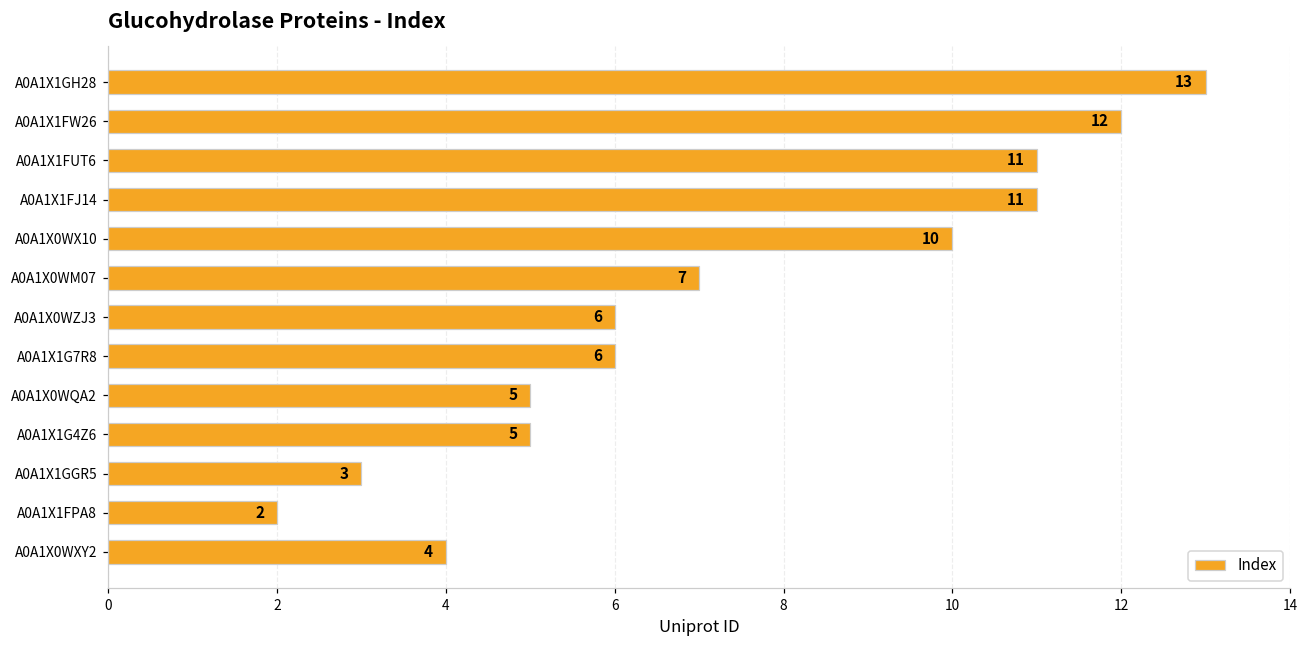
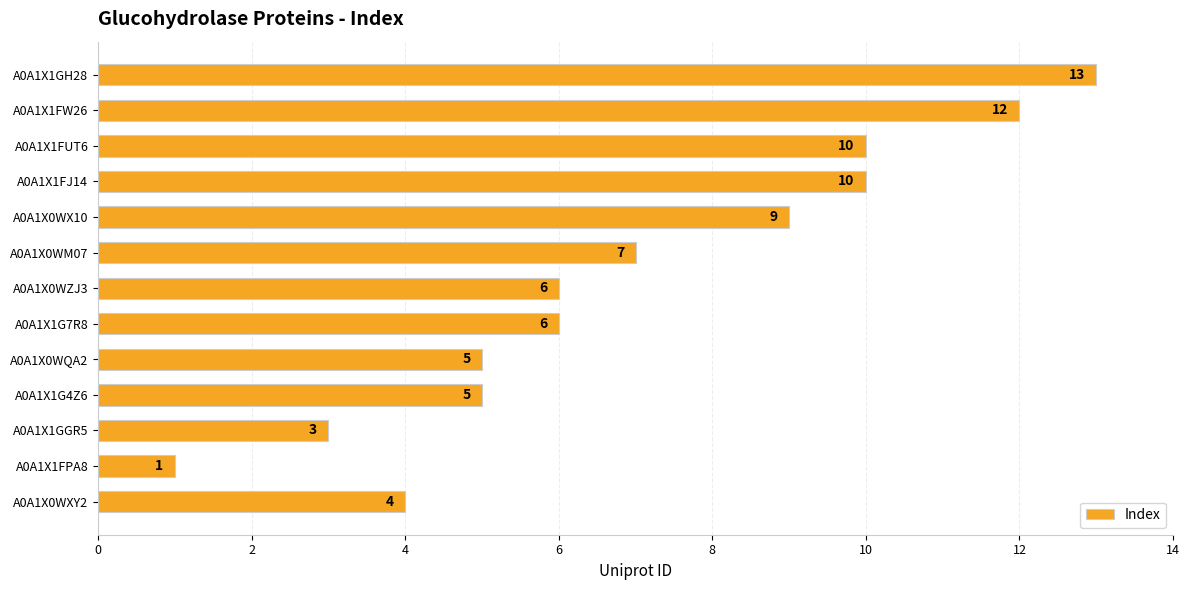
A0A1X1FUT6: 11 -> 10
A0A1X1FJ14: 11 -> 10
A0A1X0WX10: 10 -> 9
A0A1X1FPA8: 2 -> 1
